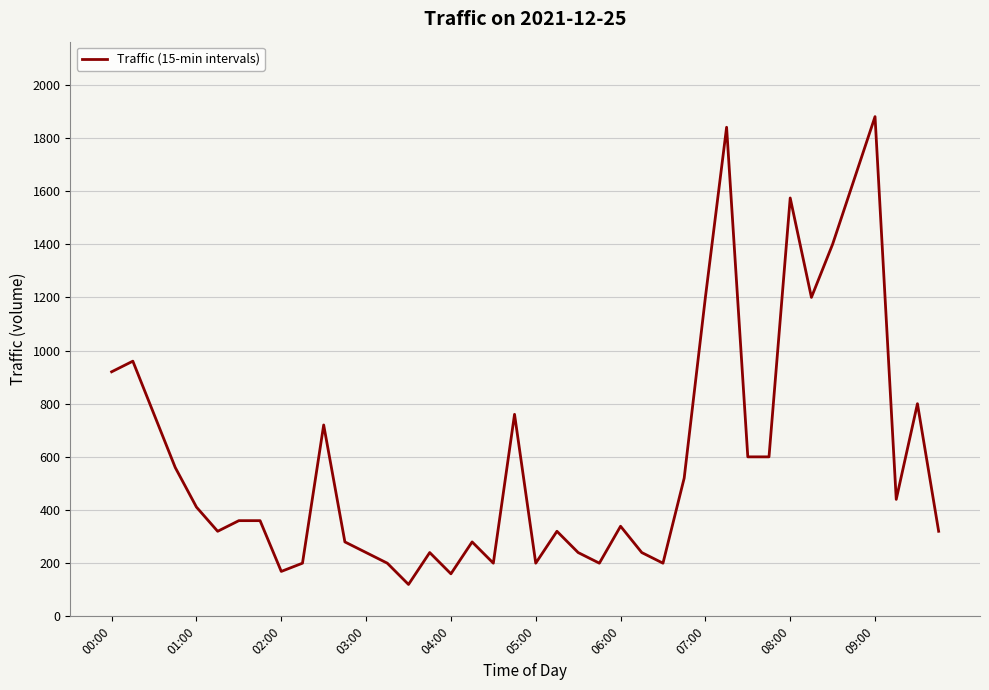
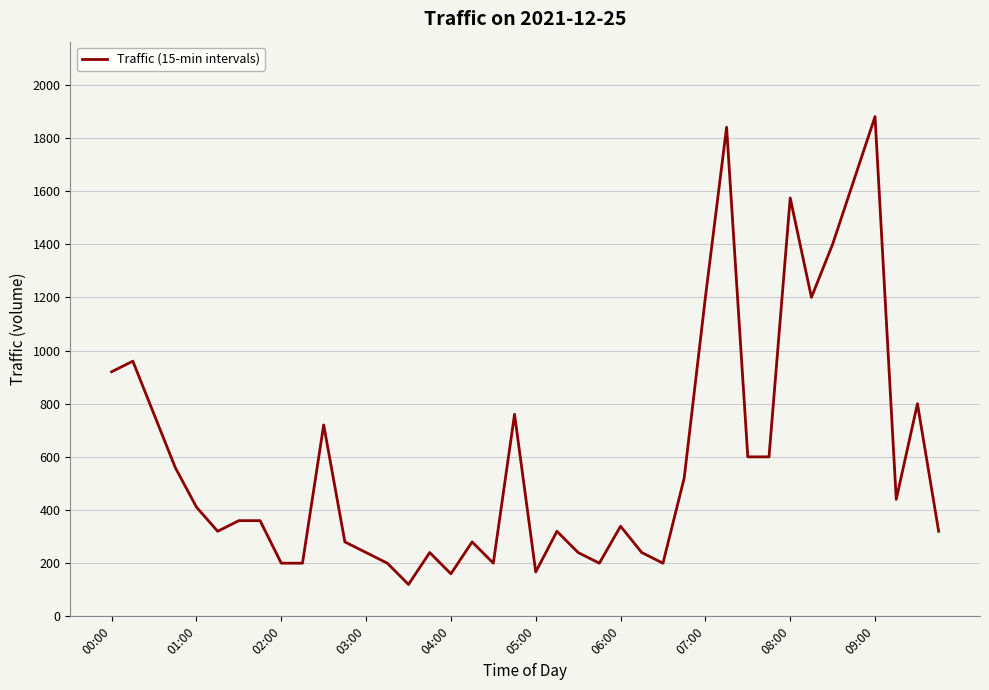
02:00: 170 -> 200
05:00: 200 -> 170
